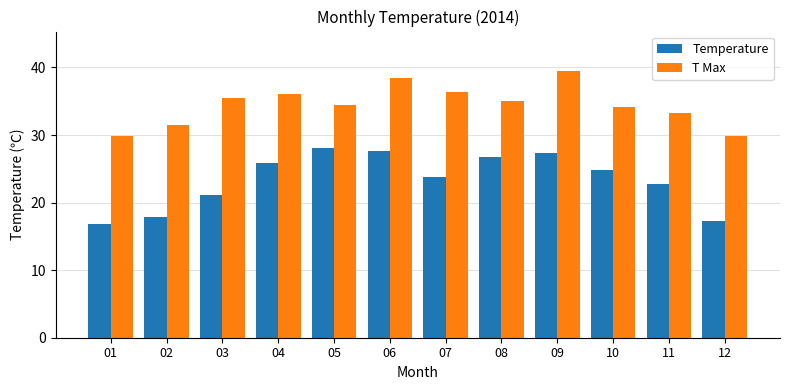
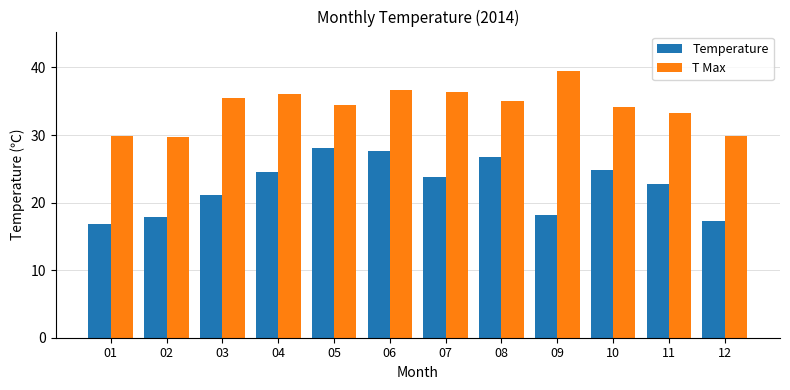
T Max, 02: 32 -> 30
Temperature, 04: 26 -> 25
T Max, 06: 38 -> 37
Temperature, 09: 27 -> 18
